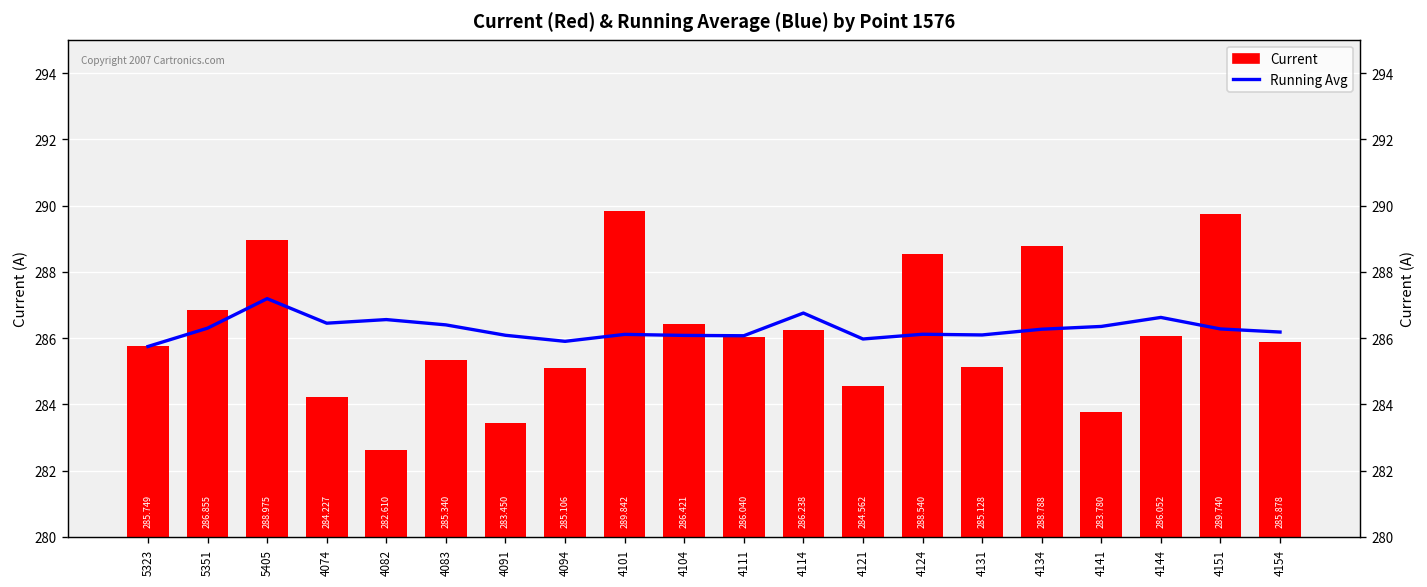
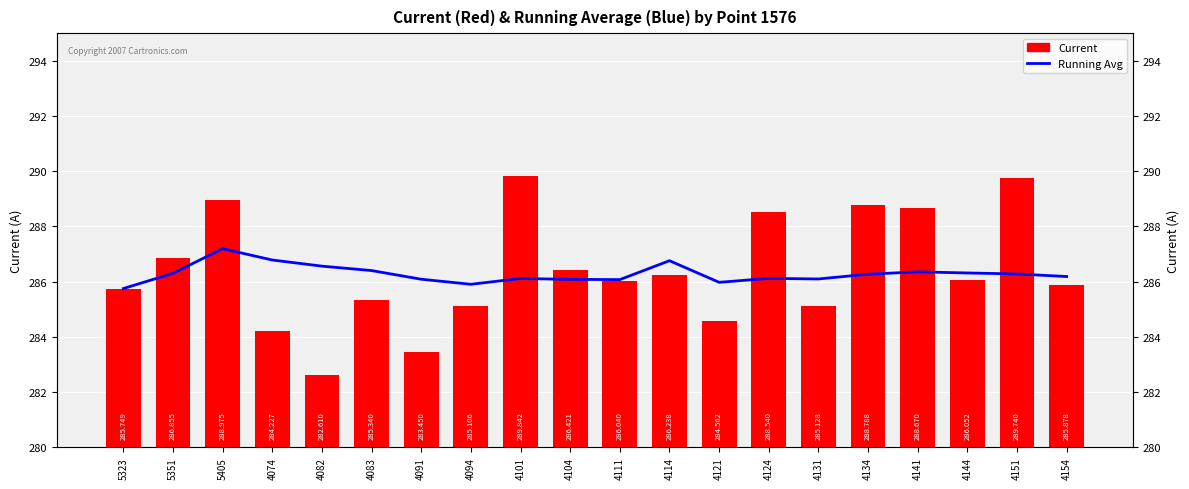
Running Avg, 4074: 286.5 -> 286.8
Current, 4141: 283.780 -> 288.670
Running Avg, 4144: 286.6 -> 286.3
